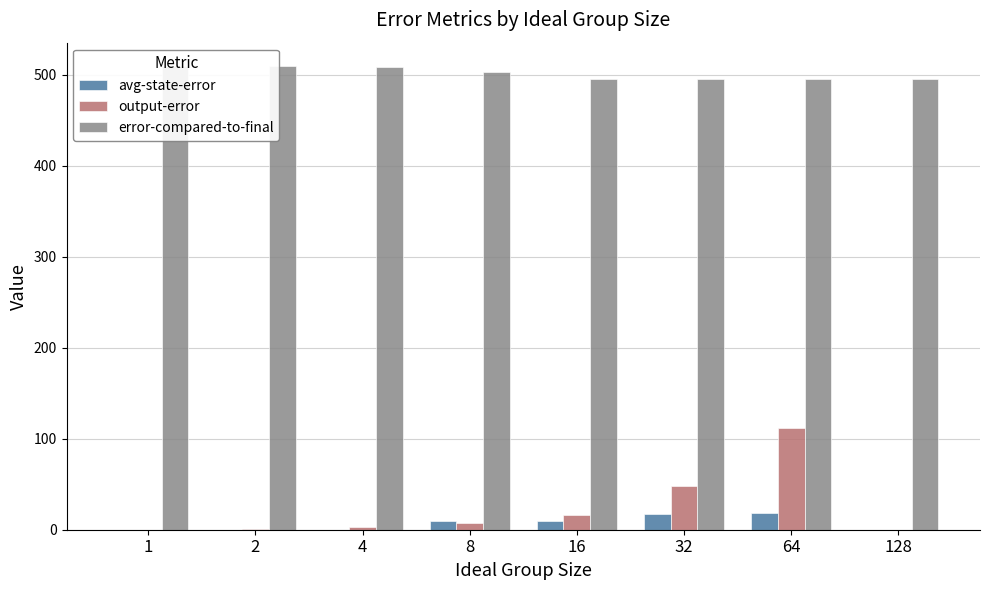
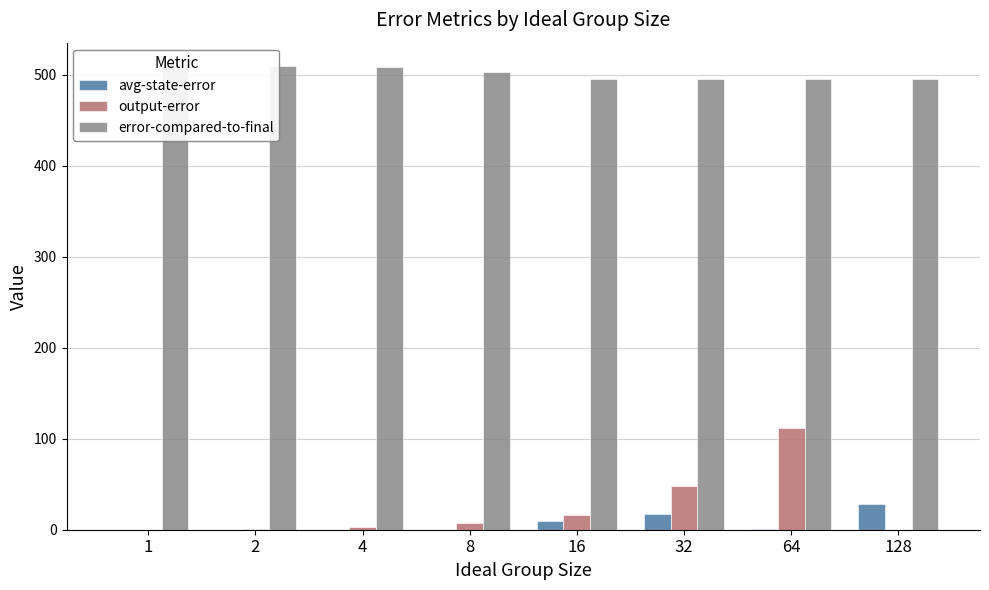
avg-state-error, 8: 10 -> 0
avg-state-error, 64: 20 -> 0
avg-state-error, 128: 0 -> 30
